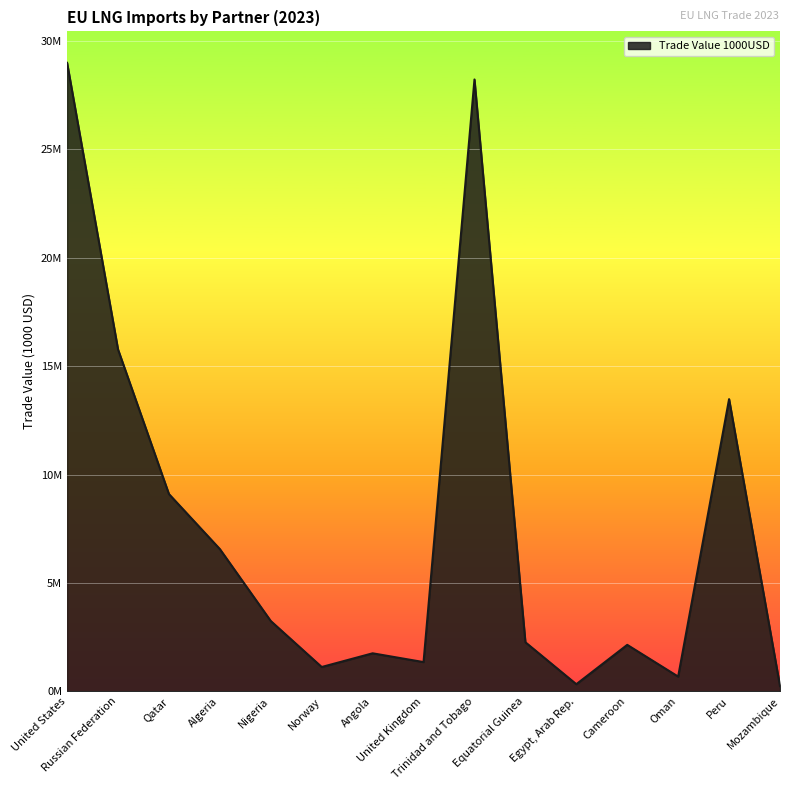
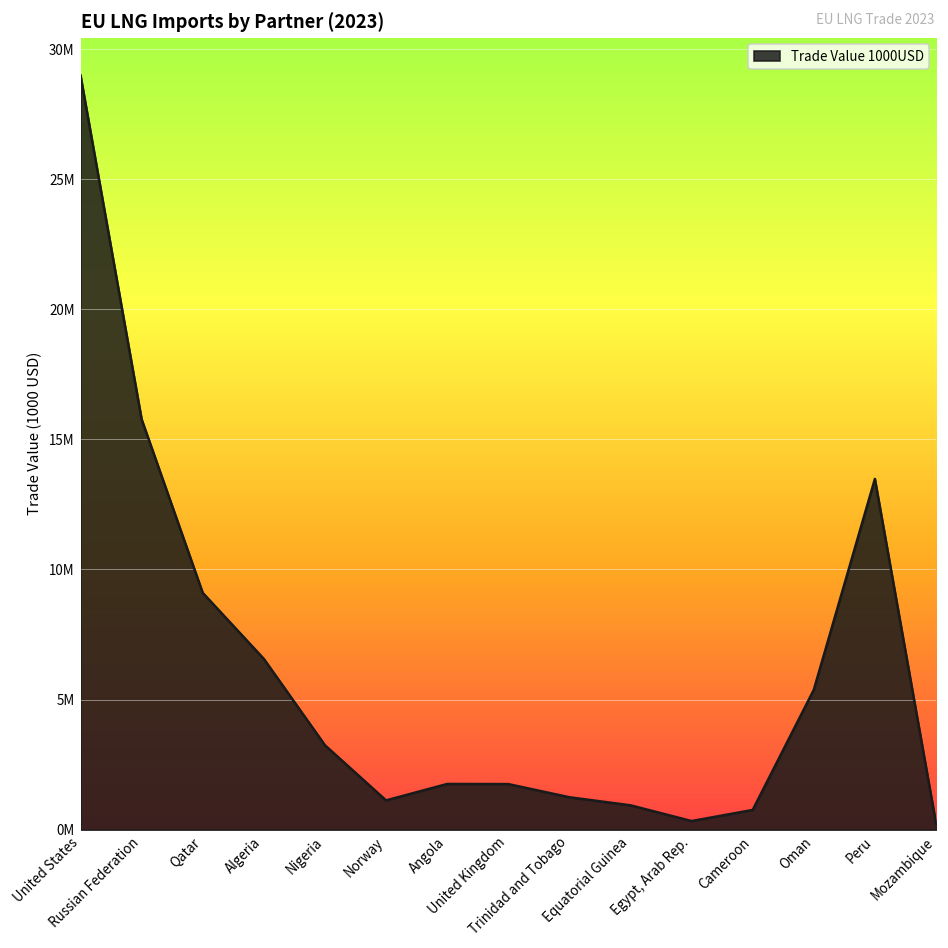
United Kingdom: 1400000 -> 1800000
Trinidad and Tobago: 28200000 -> 1200000
Equatorial Guinea: 2300000 -> 900000
Cameroon: 2100000 -> 800000
Oman: 700000 -> 5400000
